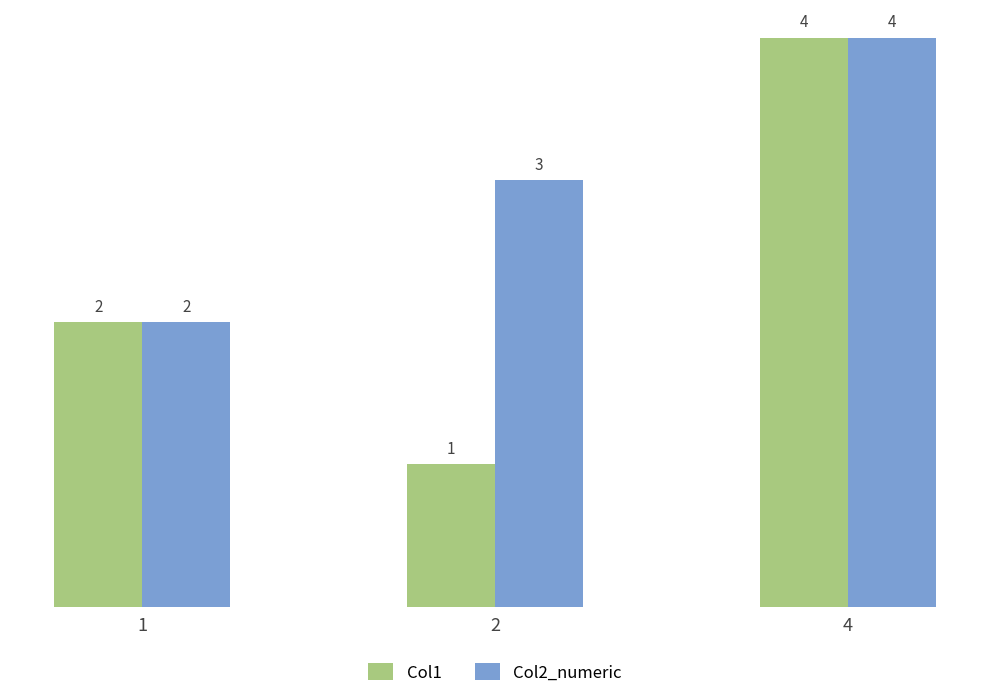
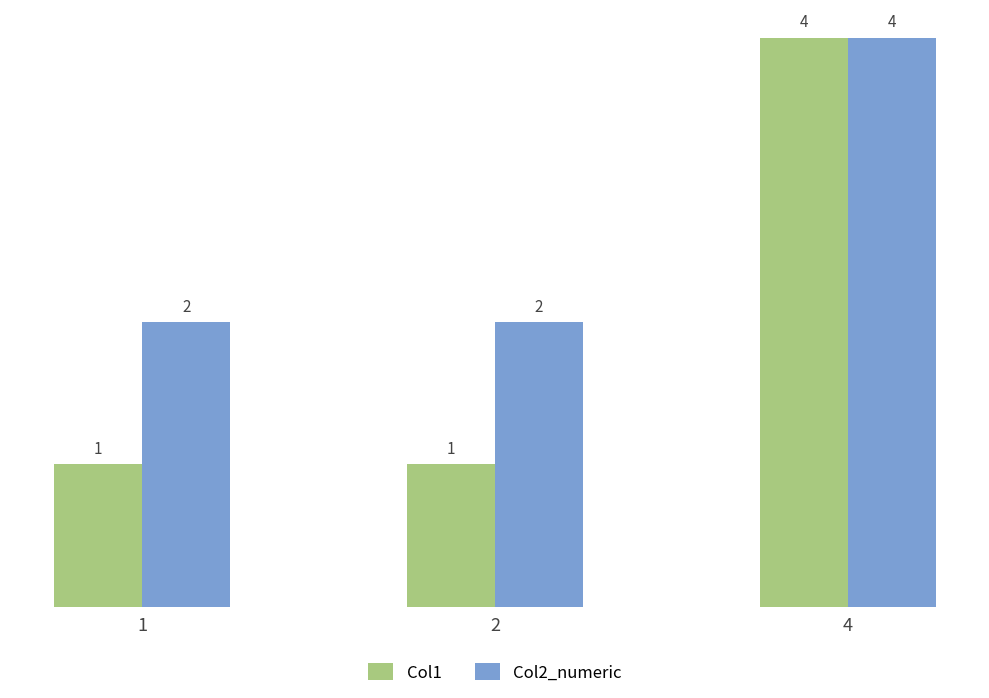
Col1, 1: 2 -> 1
Col2_numeric, 2: 3 -> 2
